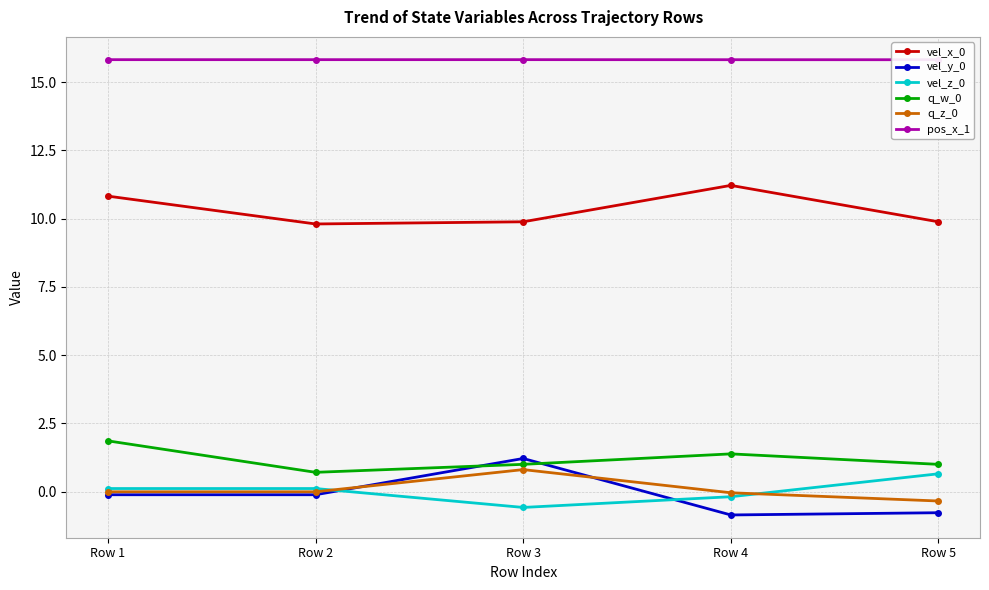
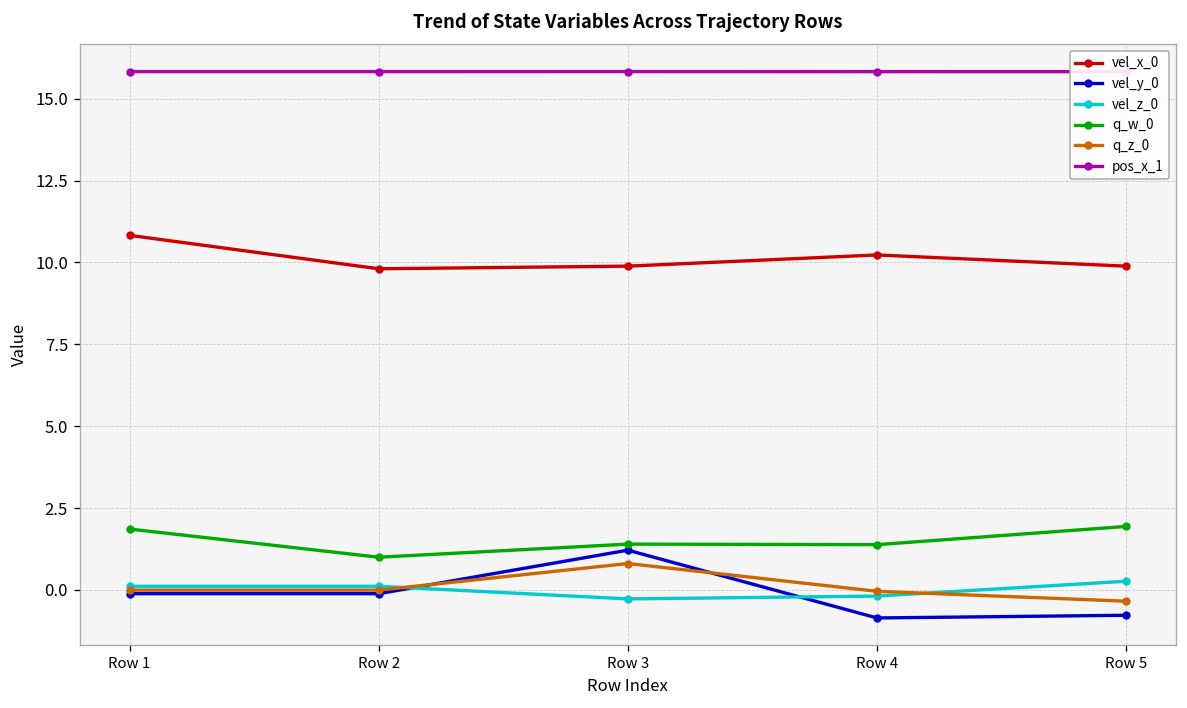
q_w_0, Row 2: 0.7 -> 1.0
vel_z_0, Row 3: -0.6 -> -0.3
q_w_0, Row 3: 1.0 -> 1.4
vel_x_0, Row 4: 11.2 -> 10.2
vel_z_0, Row 5: 0.7 -> 0.3
q_w_0, Row 5: 1.0 -> 1.9
